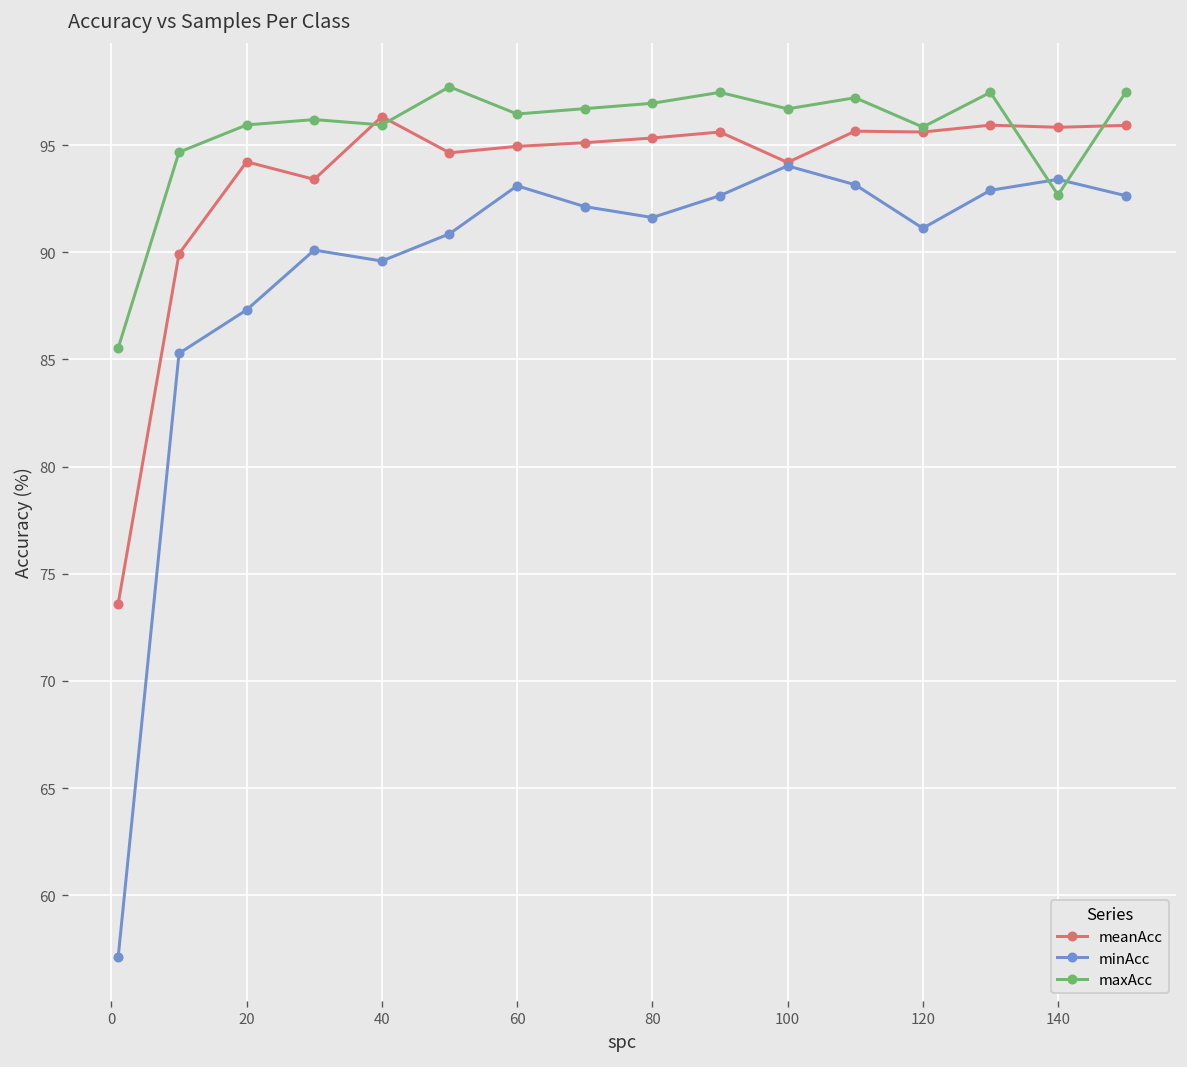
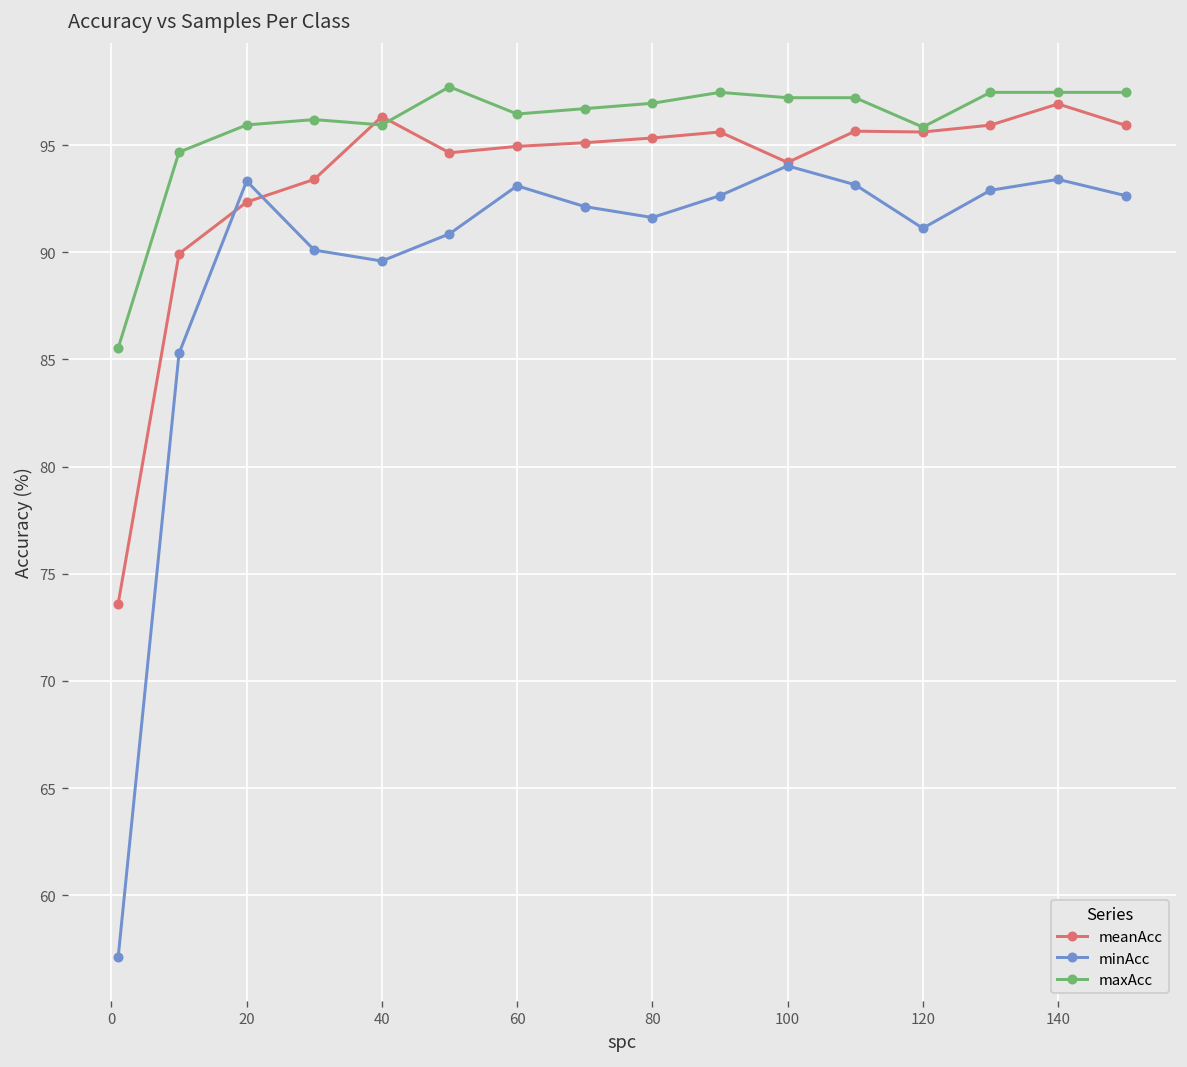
meanAcc, 20: 94.2 -> 92.3
minAcc, 20: 87.3 -> 93.3
maxAcc, 100: 96.7 -> 97.2
meanAcc, 140: 95.8 -> 96.9
maxAcc, 140: 92.7 -> 97.5
